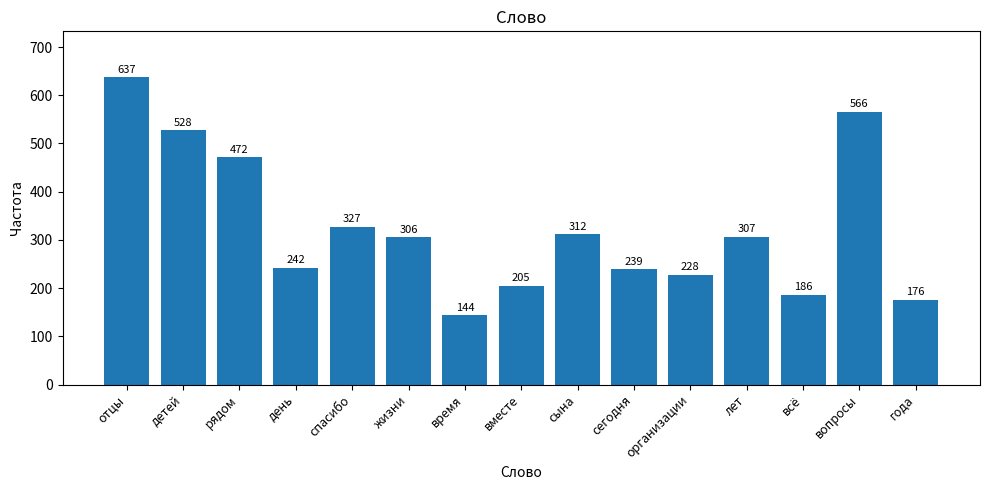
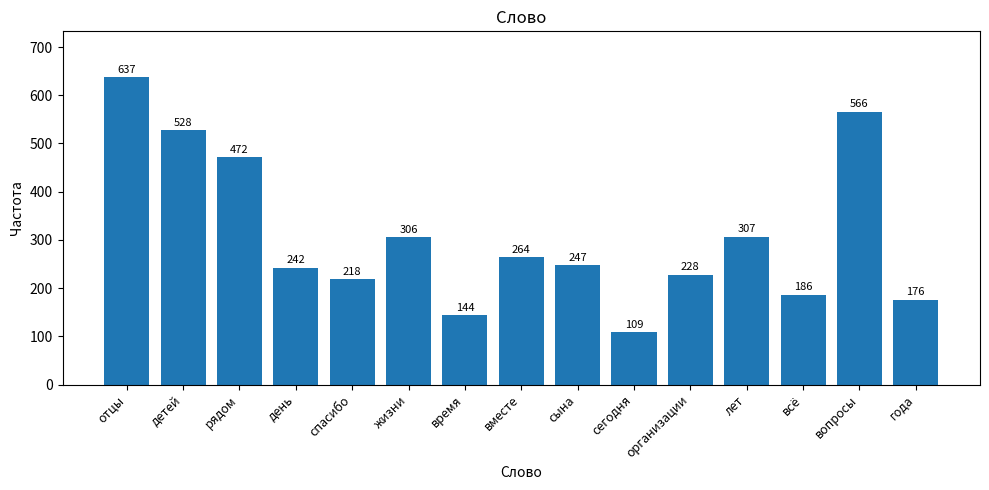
спасибо: 327 -> 218
вместе: 205 -> 264
сына: 312 -> 247
сегодня: 239 -> 109
